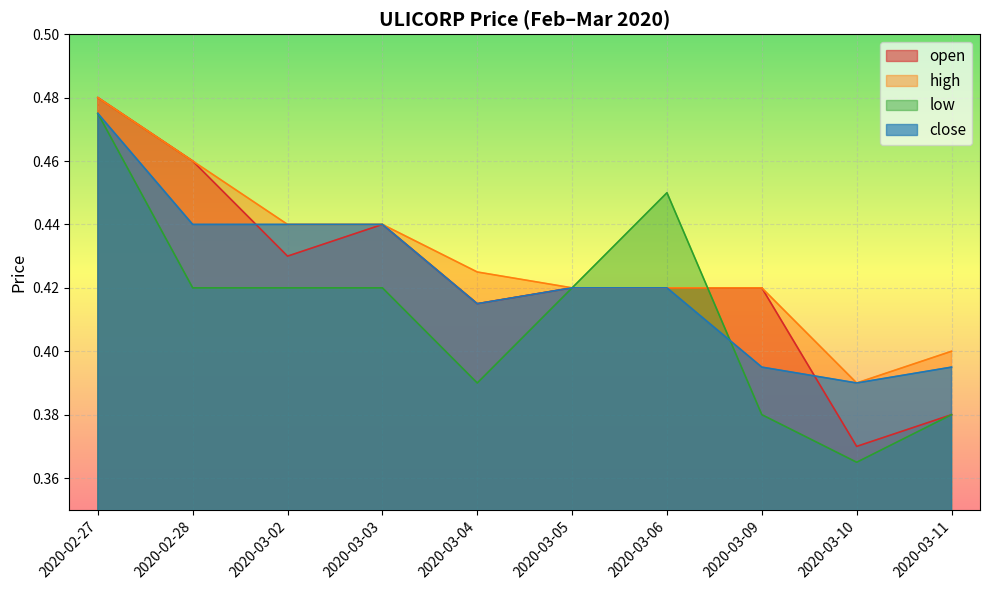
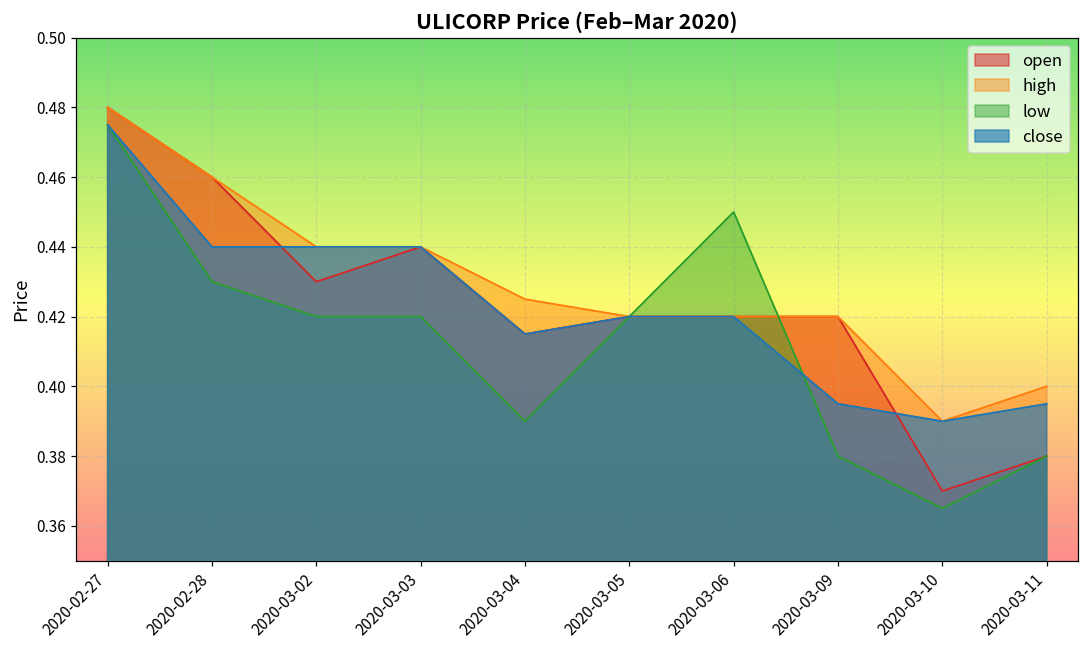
low, 2020-02-28: 0.42 -> 0.43
